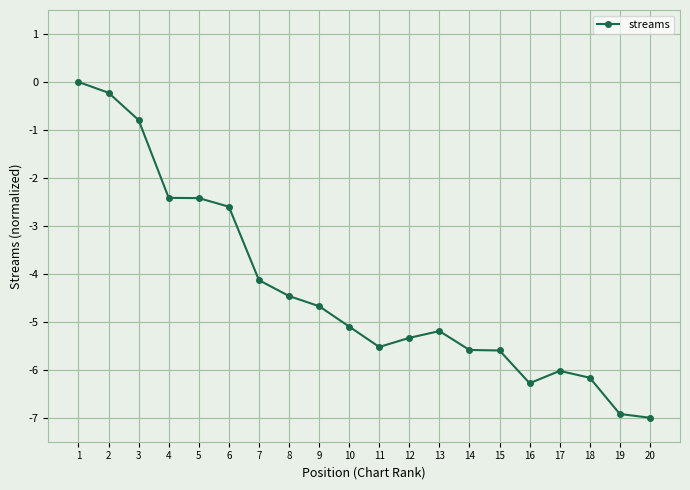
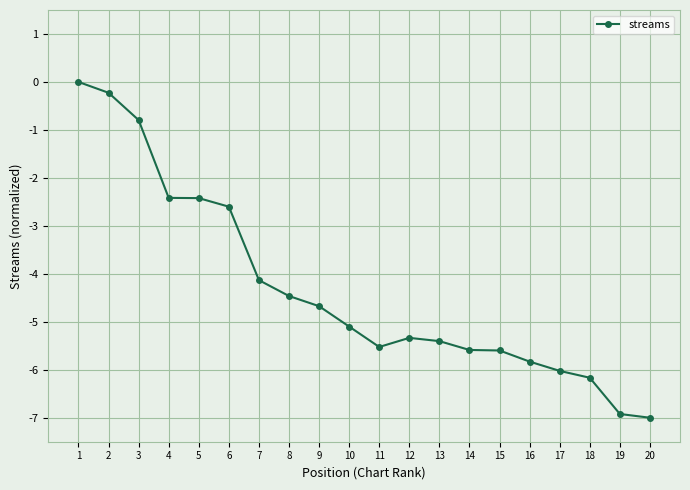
13: -5.2 -> -5.4
16: -6.3 -> -5.8
